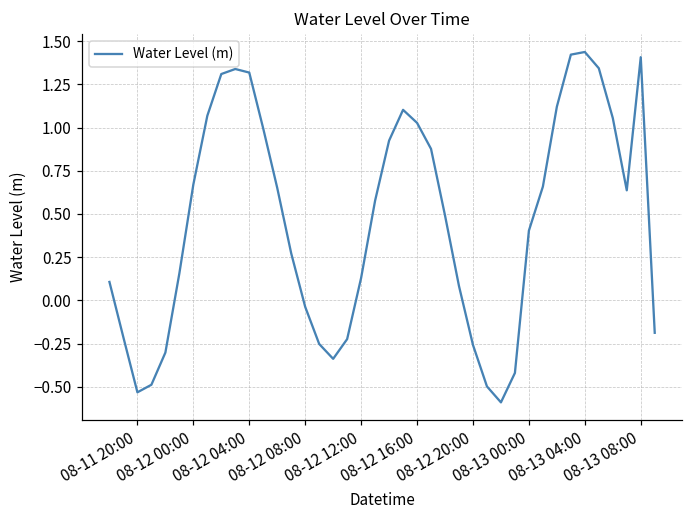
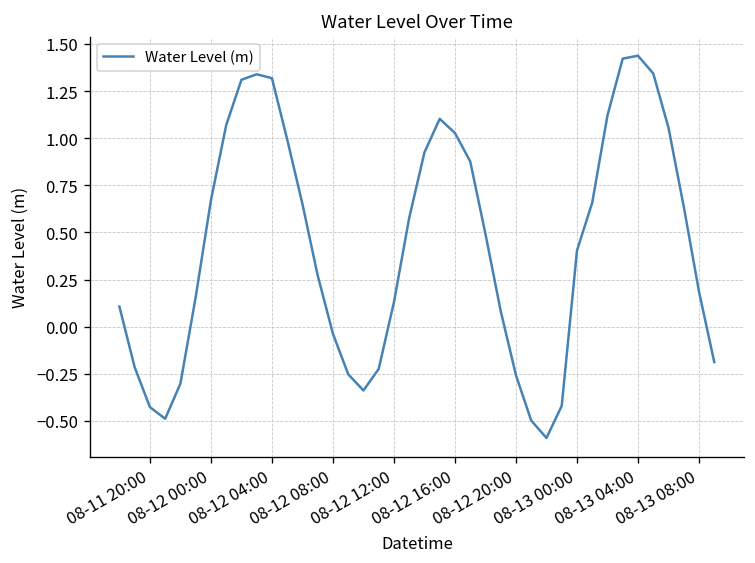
08-11 20:00: -0.53 -> -0.43
08-13 08:00: 1.41 -> 0.19
